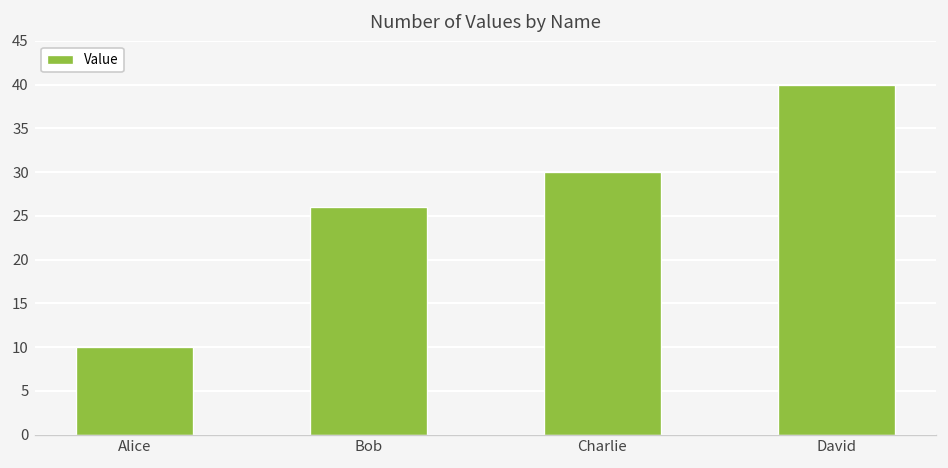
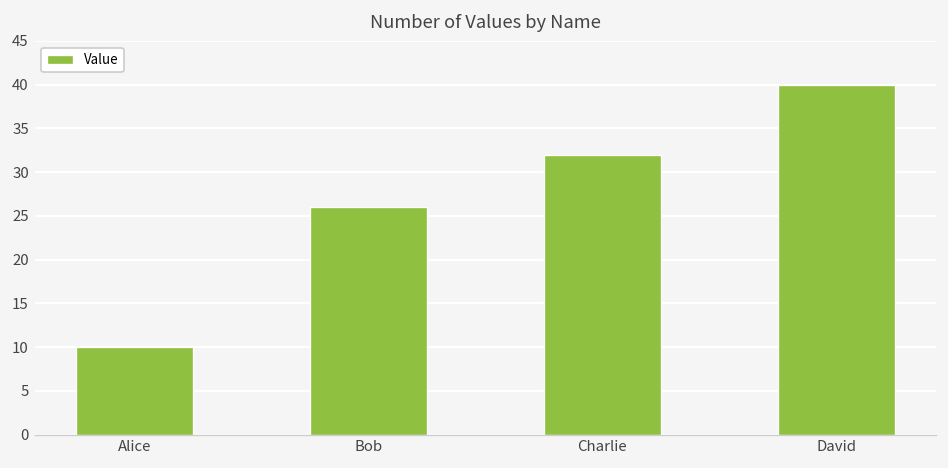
Charlie: 30 -> 32
